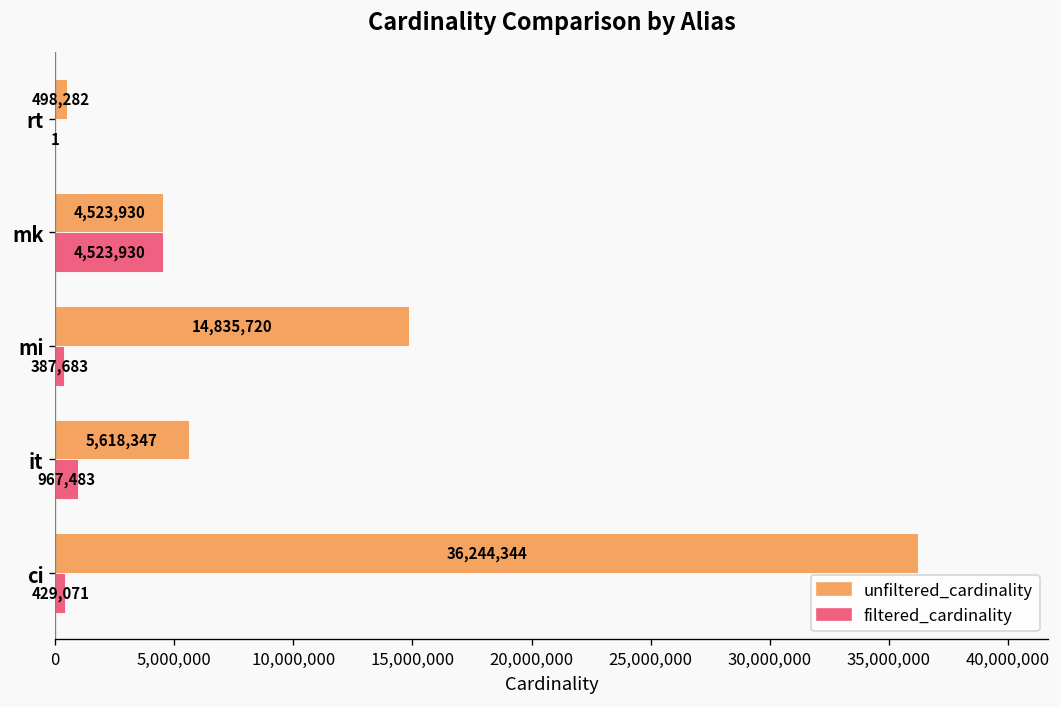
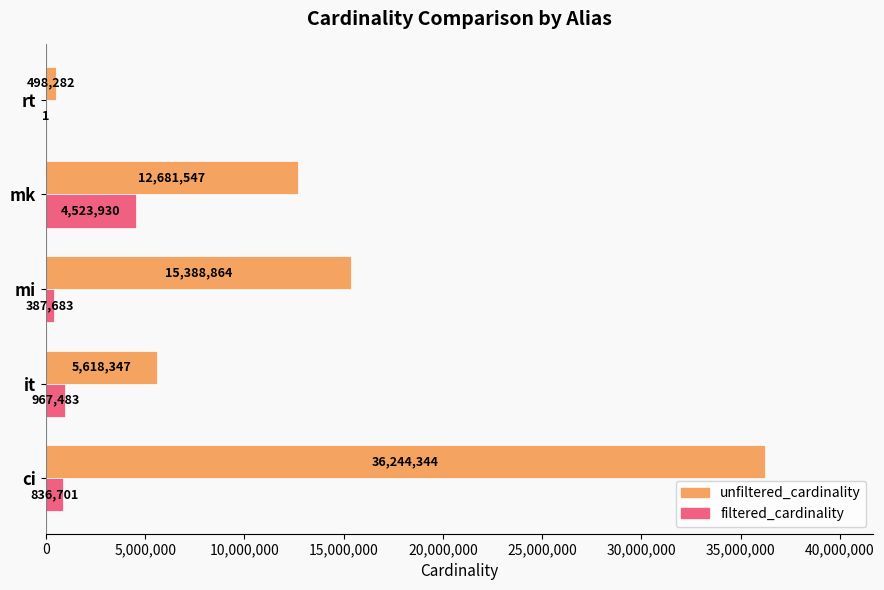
unfiltered_cardinality, mk: 4,523,930 -> 12,681,547
unfiltered_cardinality, mi: 14,835,720 -> 15,388,864
filtered_cardinality, ci: 429,071 -> 836,701
